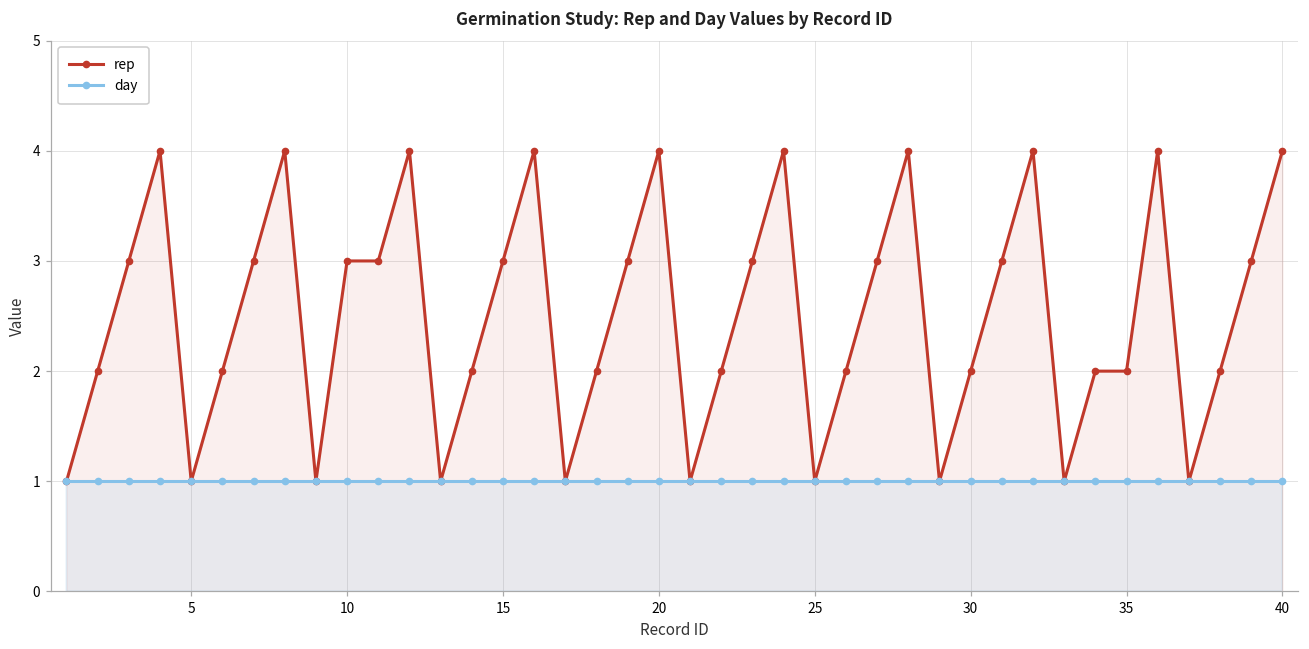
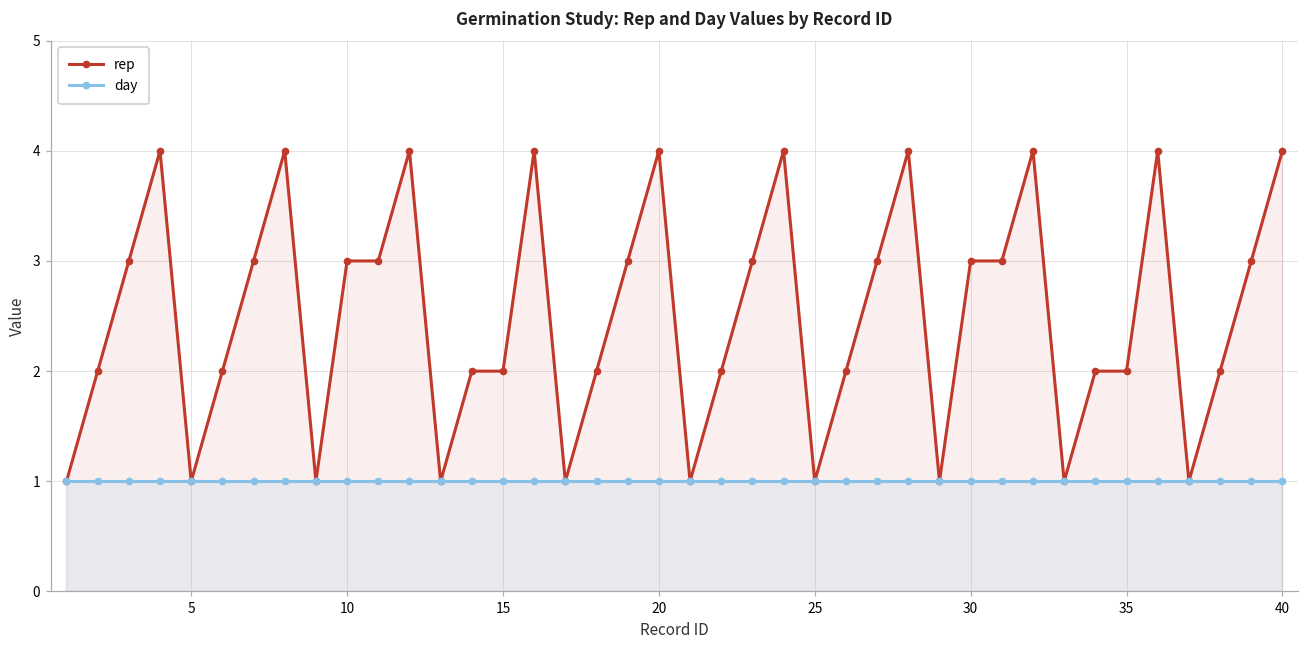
rep, 15: 3 -> 2
rep, 30: 2 -> 3
